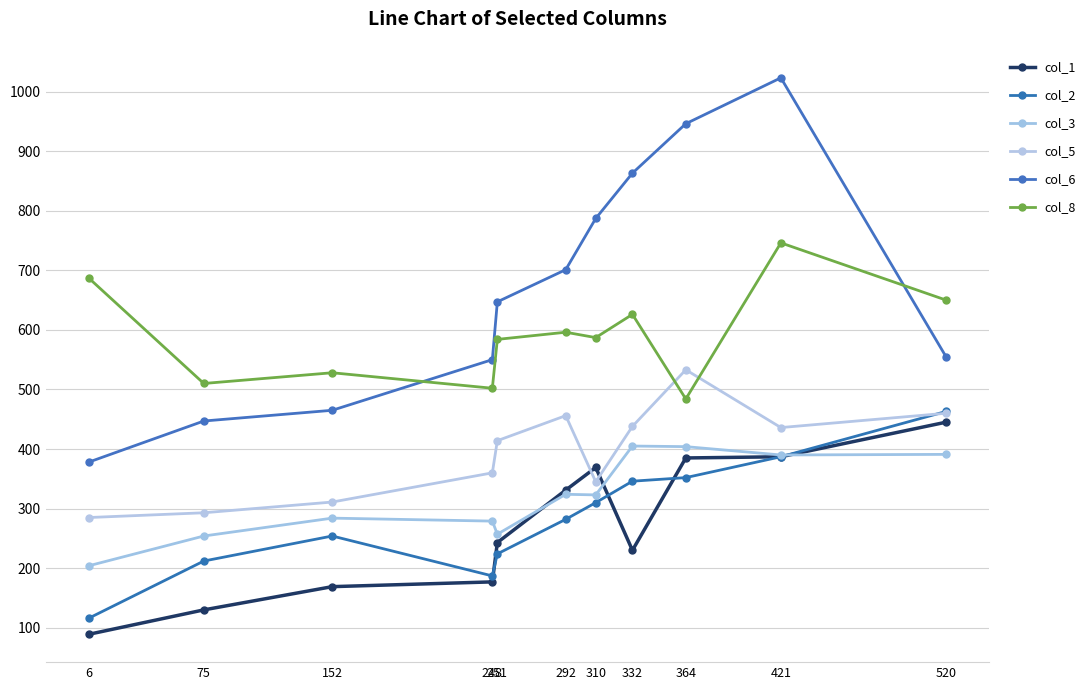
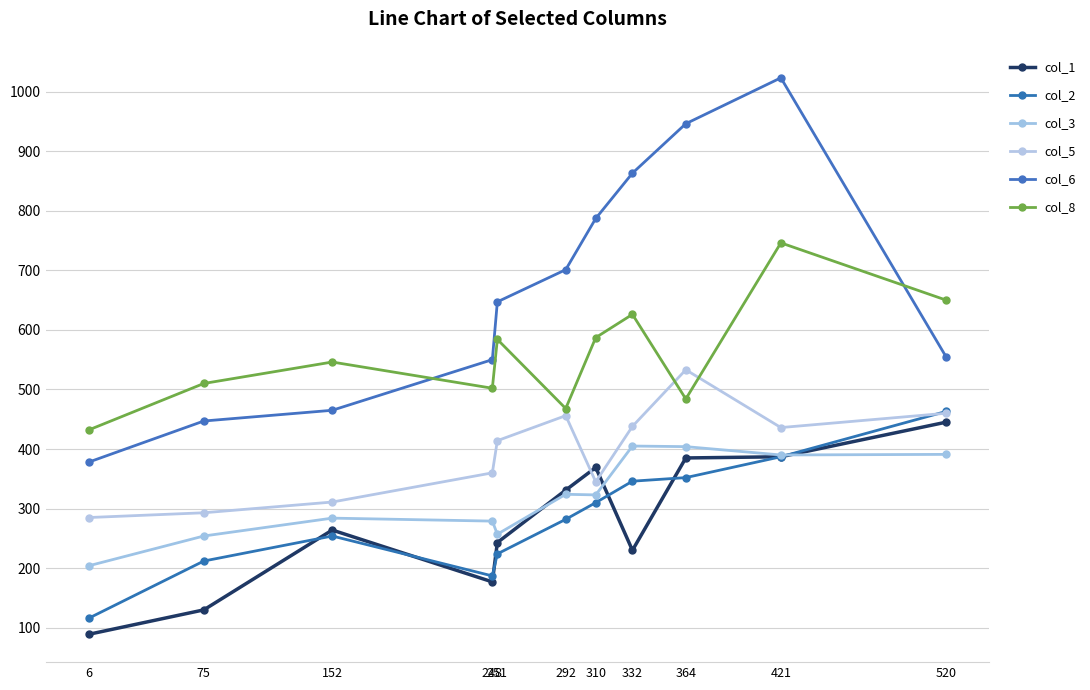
col_8, 6: 690 -> 430
col_1, 152: 170 -> 260
col_8, 152: 530 -> 550
col_8, 292: 600 -> 470
